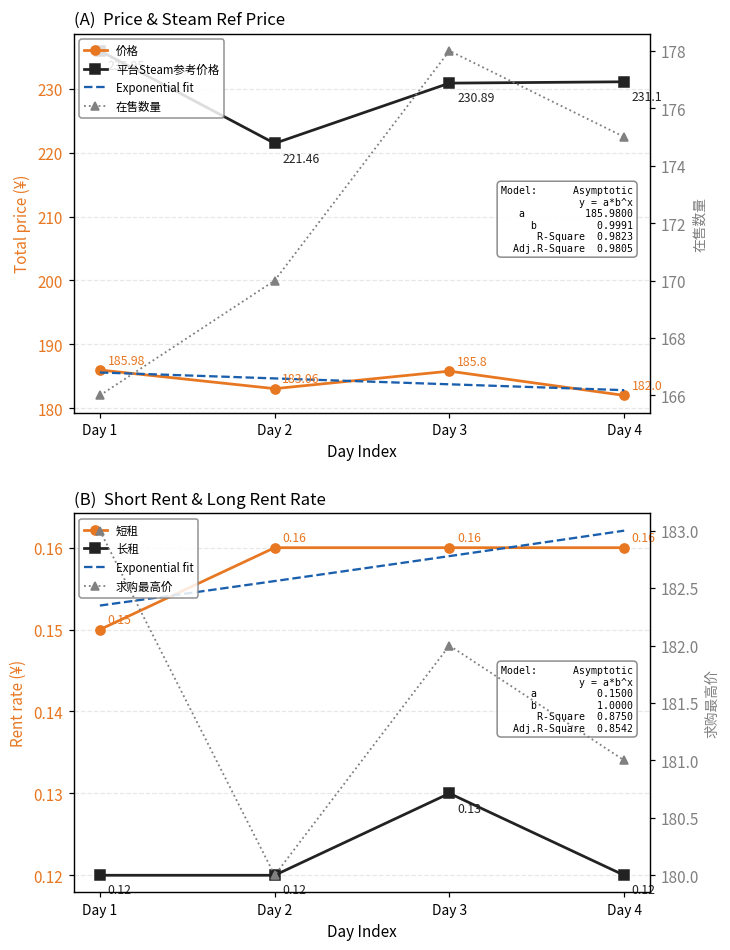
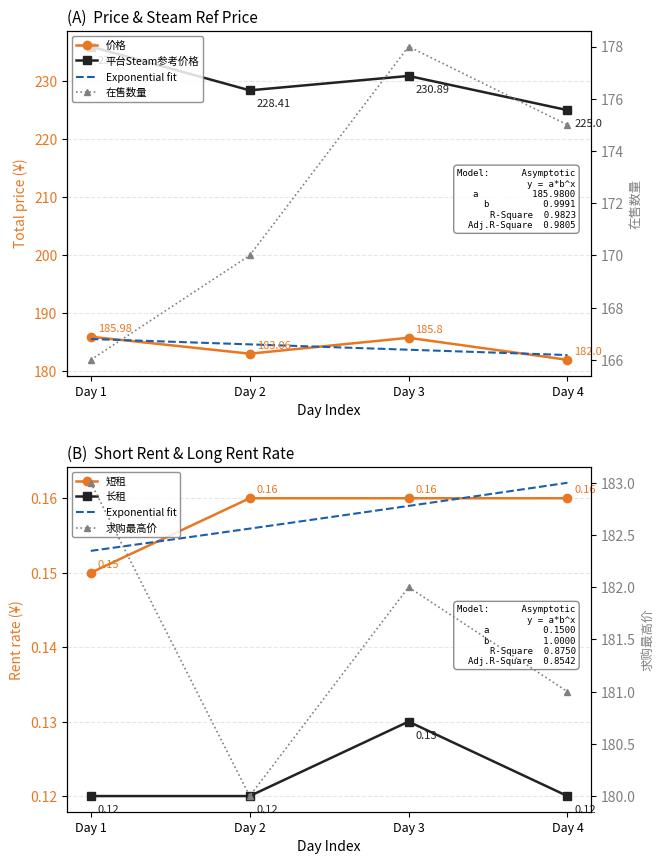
(A) Price & Steam Ref Price, 平台Steam参考价格, Day 2: 221.46 -> 228.41
(A) Price & Steam Ref Price, 平台Steam参考价格, Day 4: 231.1 -> 225.0
